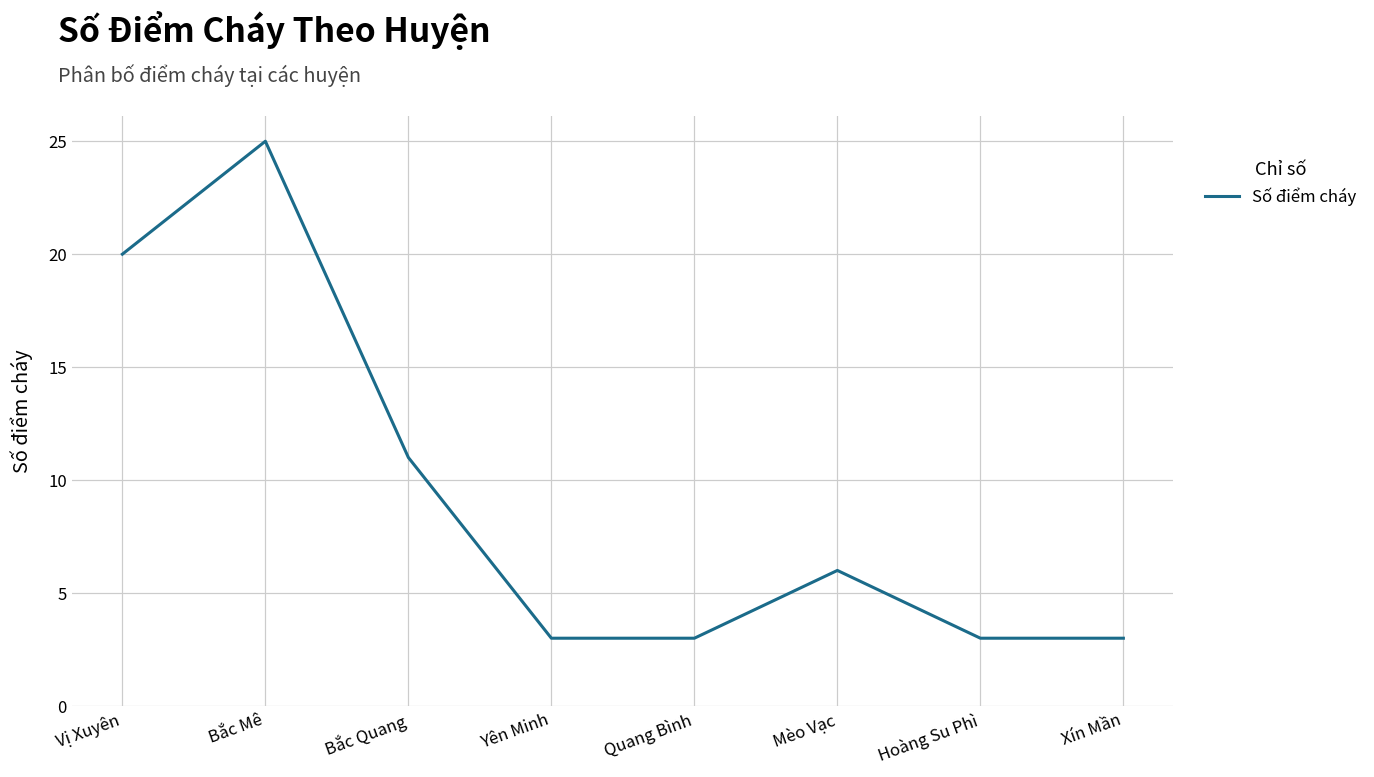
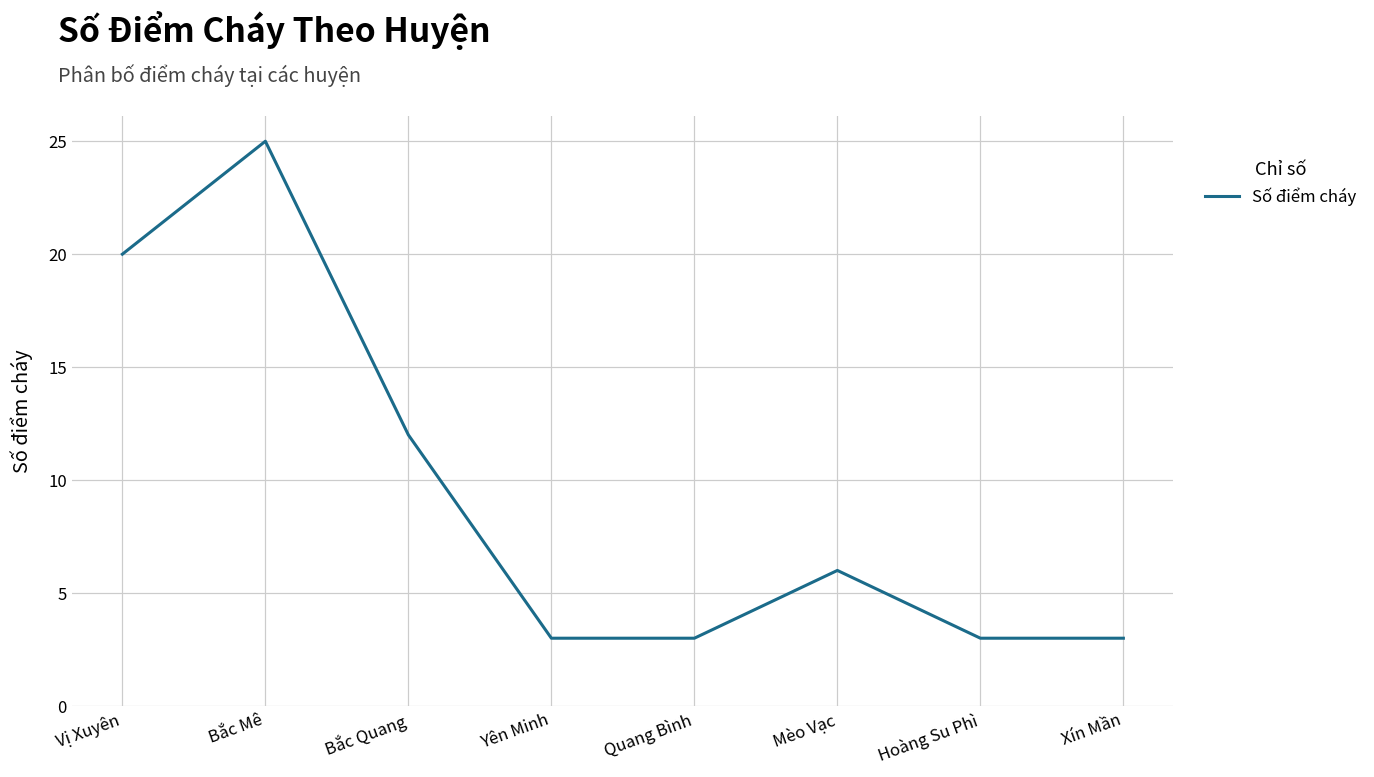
Bắc Quang: 11 -> 12
